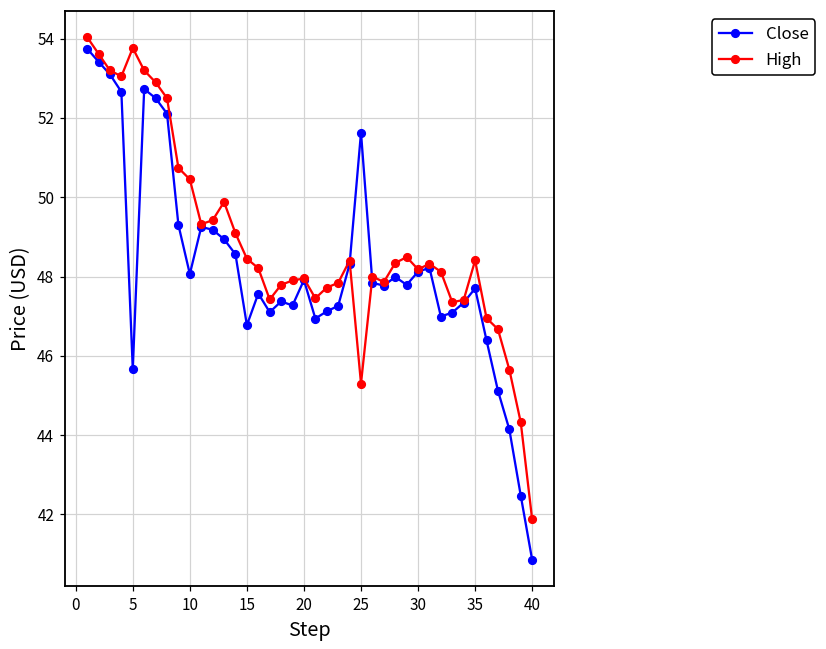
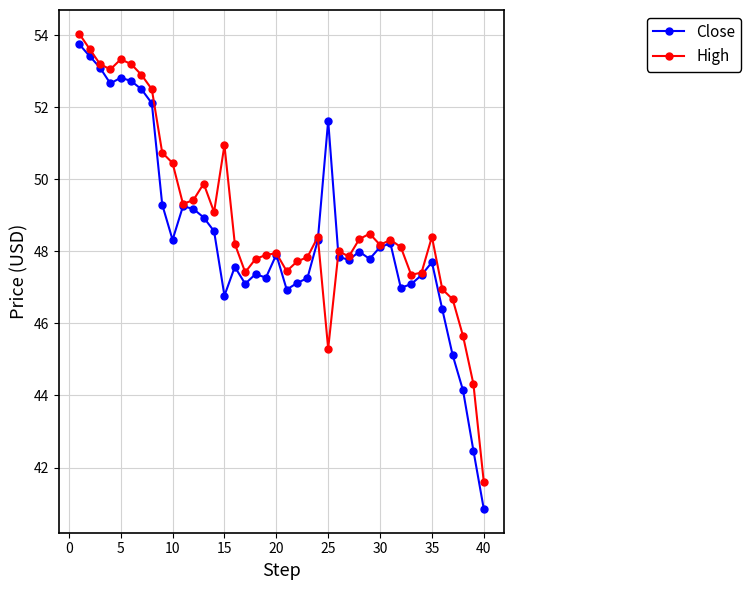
Close, 5: 45.7 -> 52.8
High, 5: 53.8 -> 53.3
Close, 10: 48.1 -> 48.3
High, 15: 48.5 -> 50.9
High, 40: 41.9 -> 41.6
